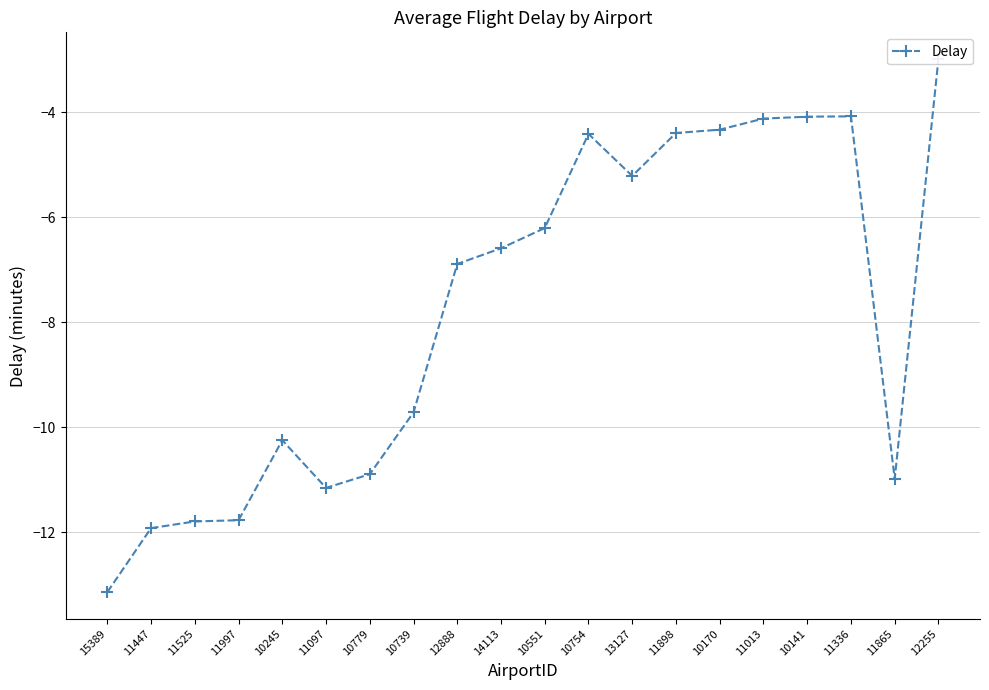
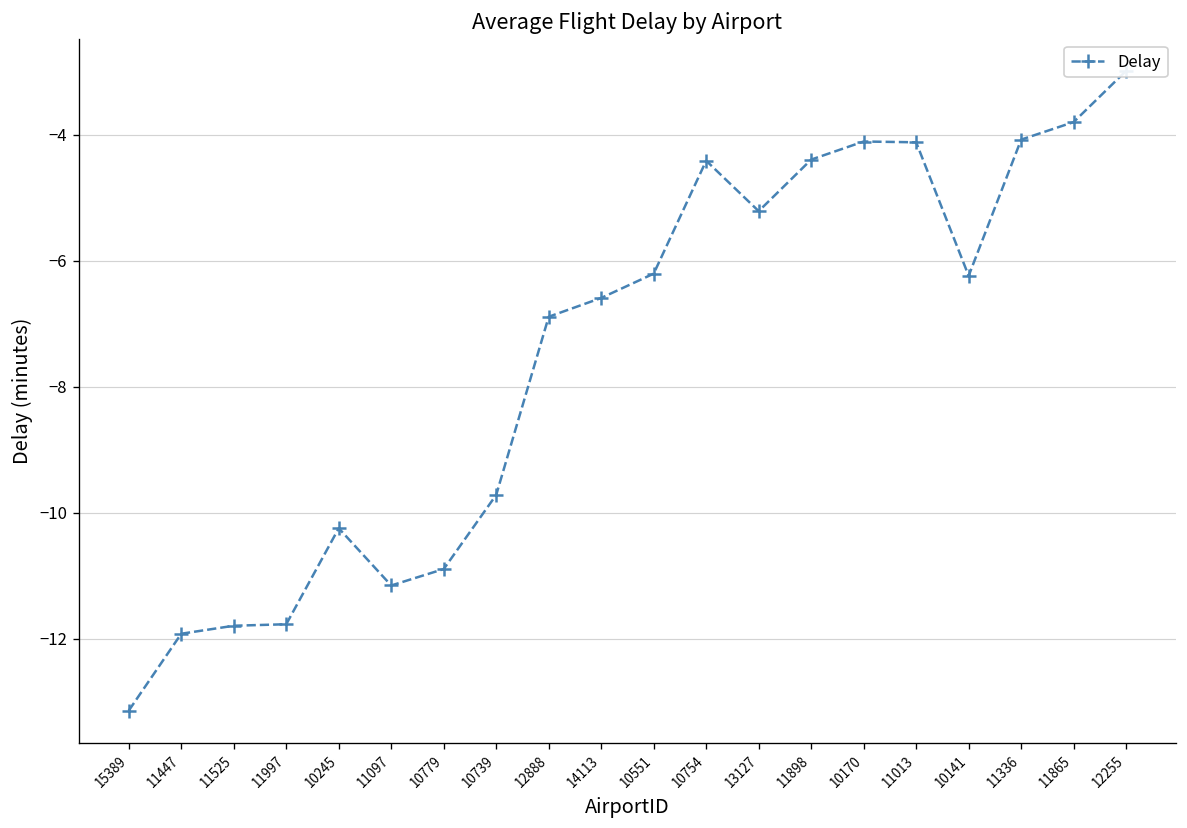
10170: -4.3 -> -4.1
10141: -4.1 -> -6.2
11865: -11.0 -> -3.8
